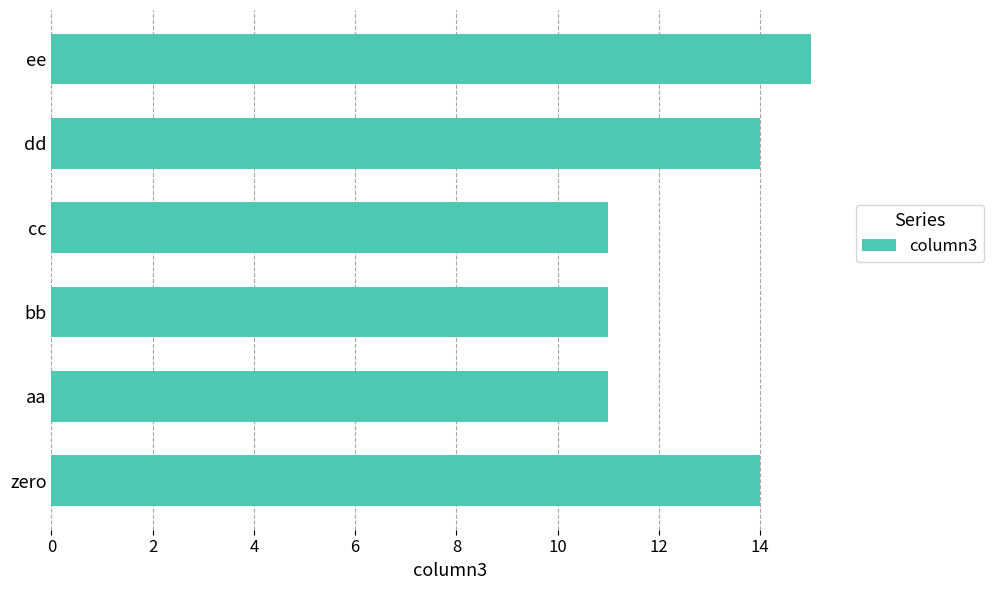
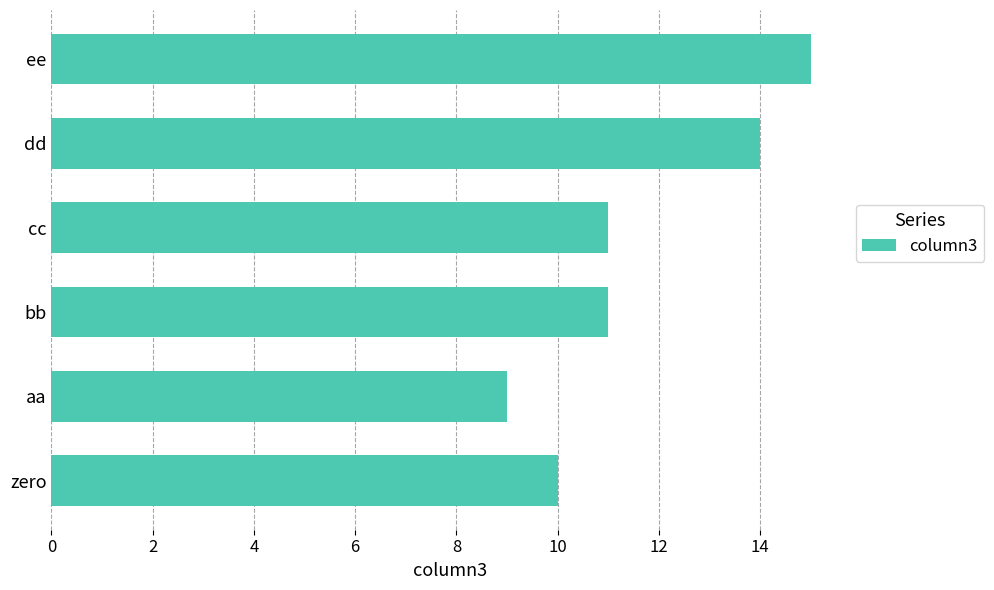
aa: 11 -> 9
zero: 14 -> 10
